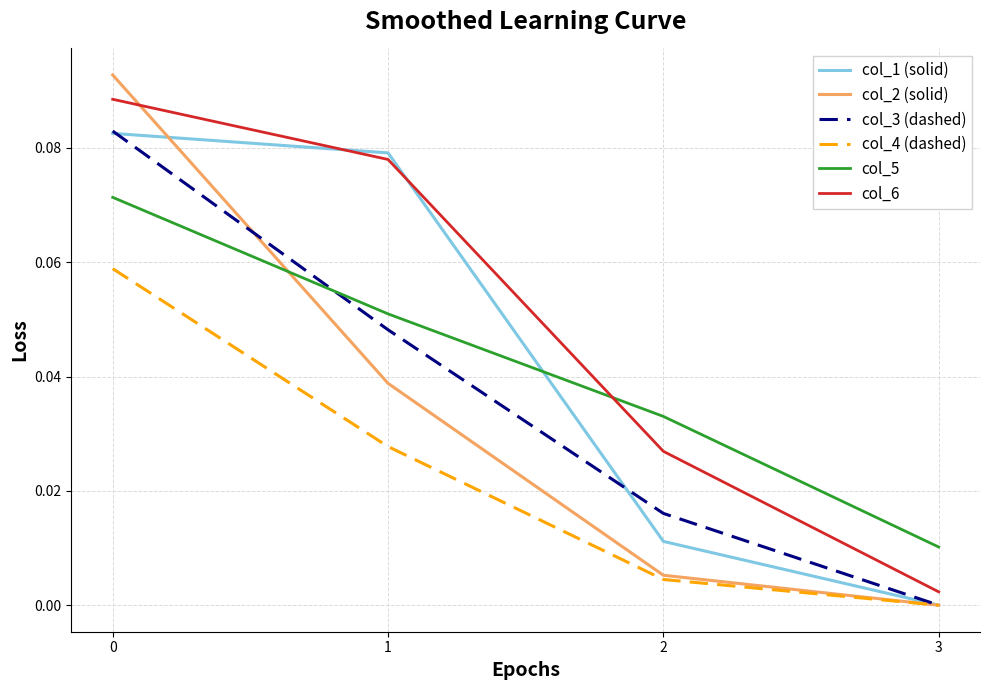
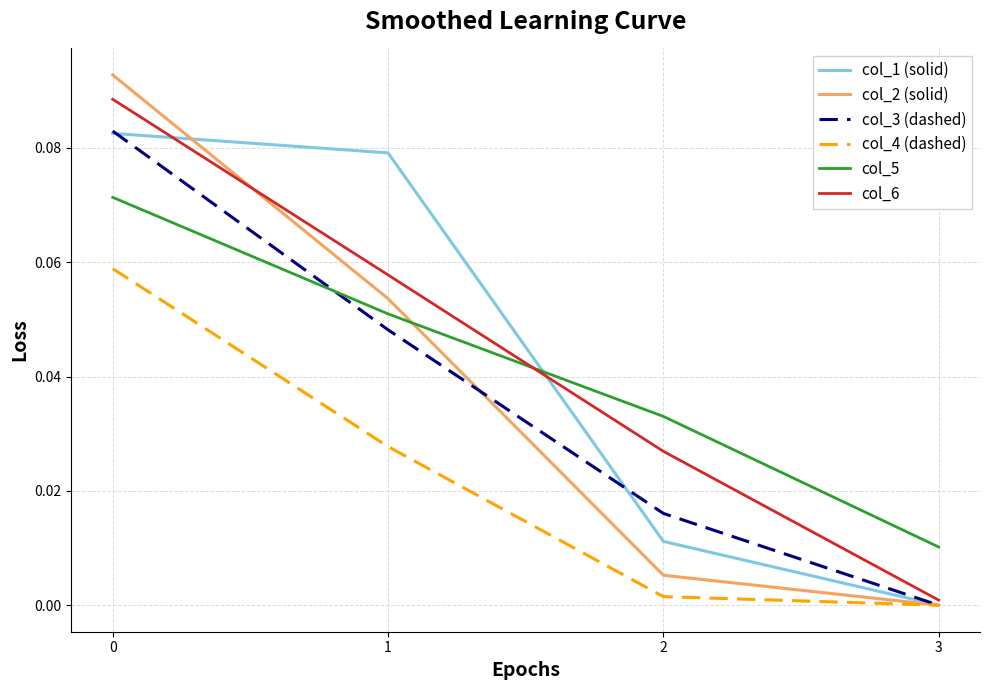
col_2 (solid), 1: 0.039 -> 0.054
col_6, 1: 0.078 -> 0.058
col_4 (dashed), 2: 0.005 -> 0.001
col_6, 3: 0.002 -> 0.001
